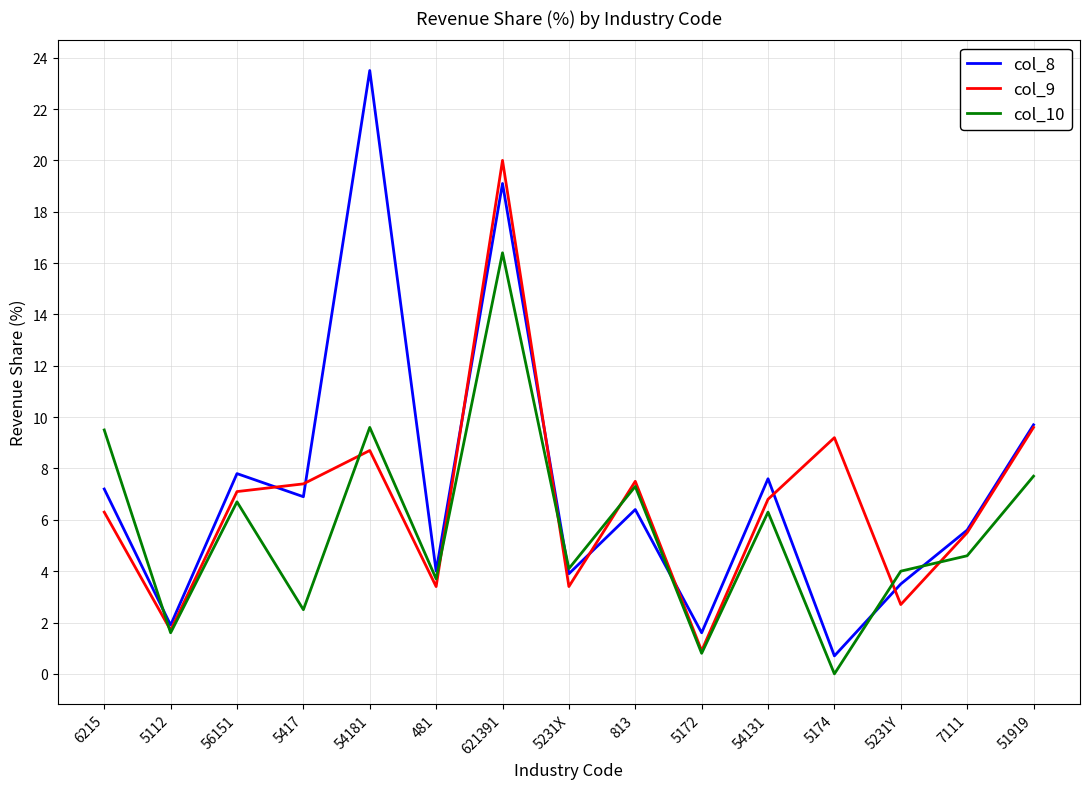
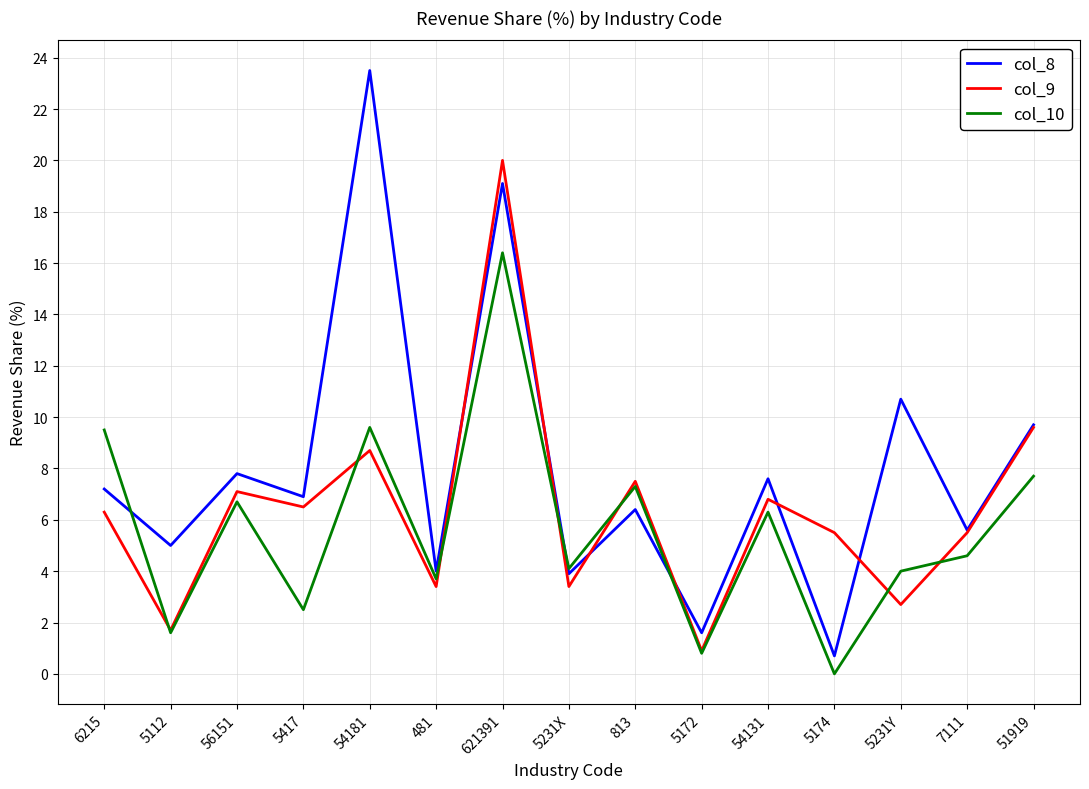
col_8, 5112: 1.9 -> 5.0
col_9, 5417: 7.4 -> 6.5
col_9, 5174: 9.2 -> 5.5
col_8, 5231Y: 3.5 -> 10.7
